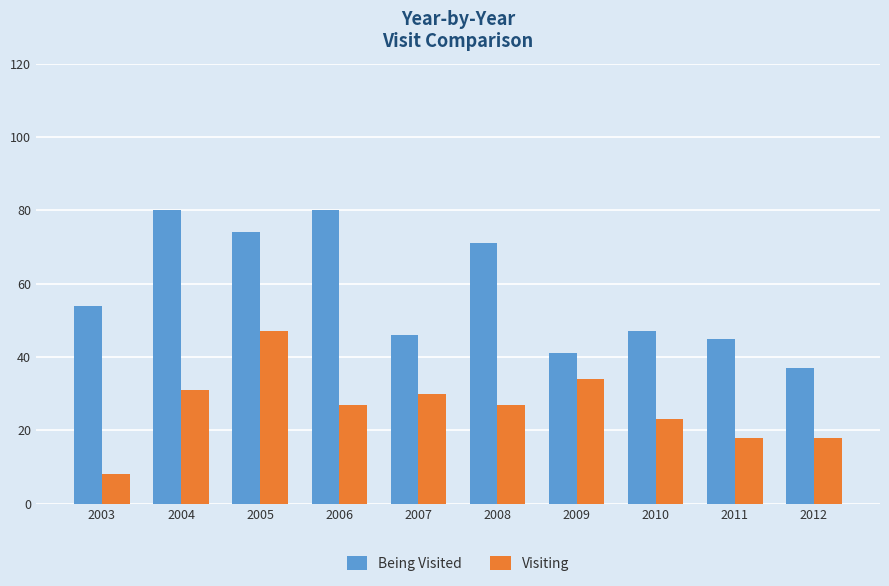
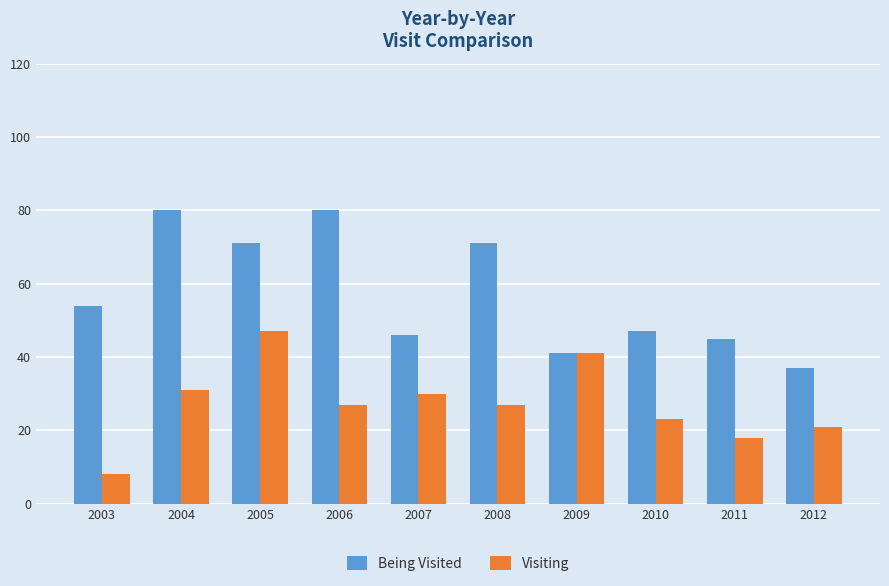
Being Visited, 2005: 74 -> 71
Visiting, 2009: 34 -> 41
Visiting, 2012: 18 -> 21
